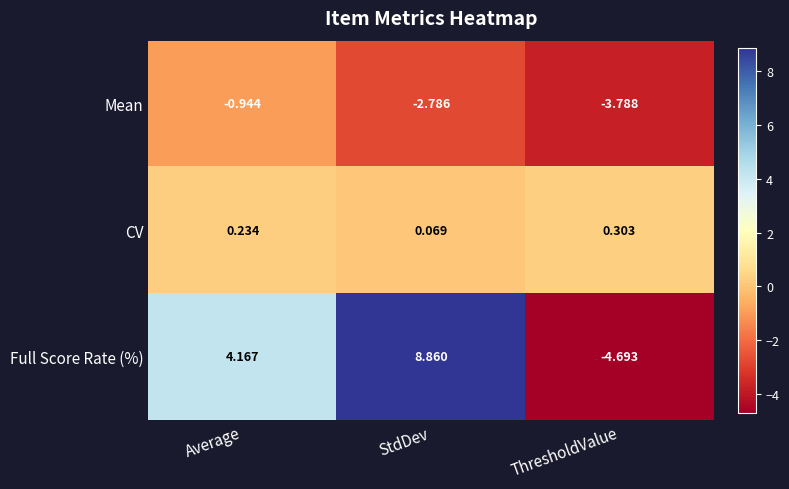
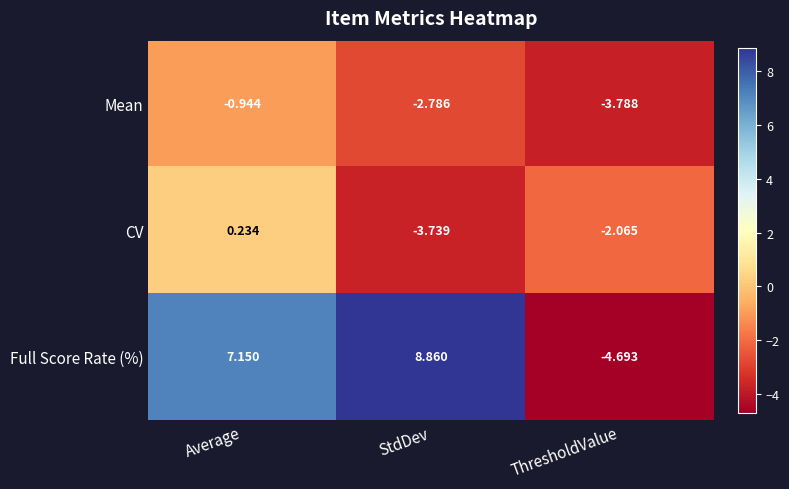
CV, StdDev: 0.069 -> -3.739
CV, ThresholdValue: 0.303 -> -2.065
Full Score Rate (%), Average: 4.167 -> 7.150
